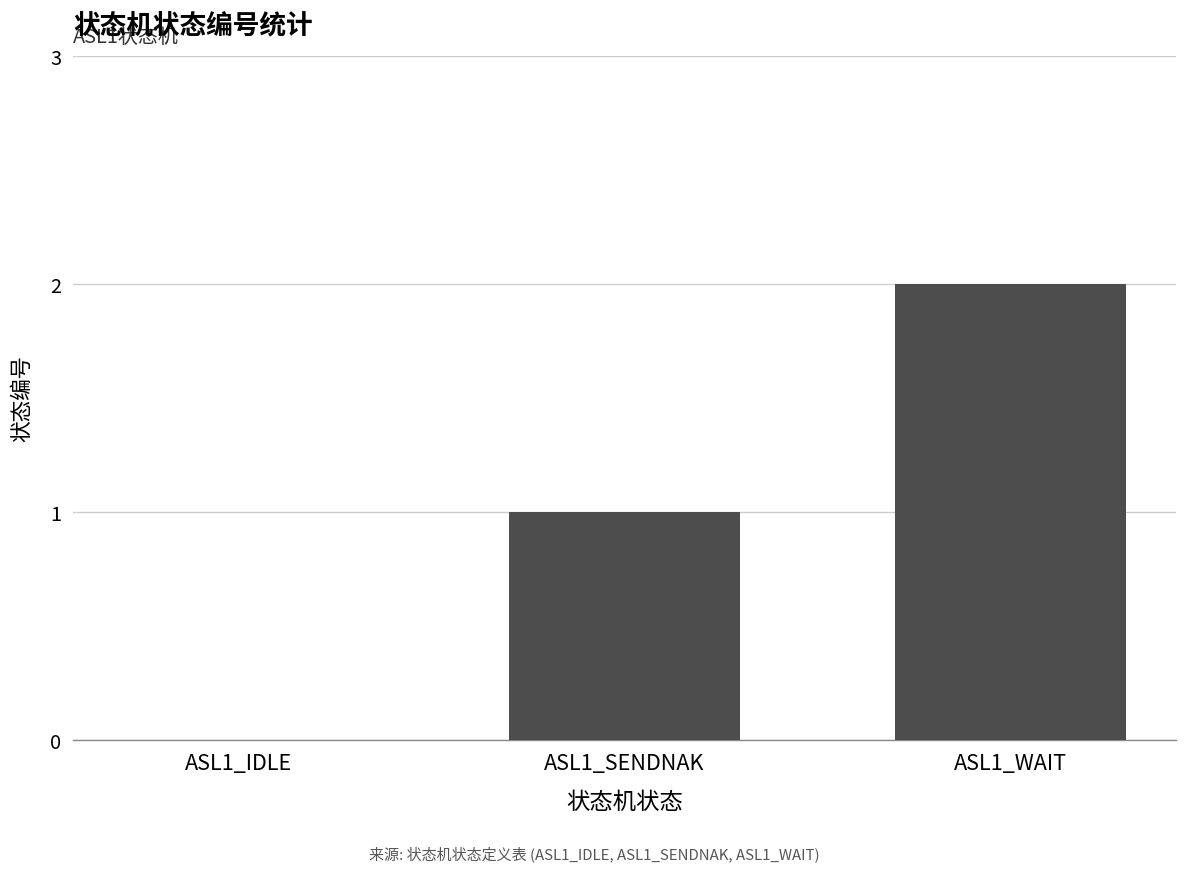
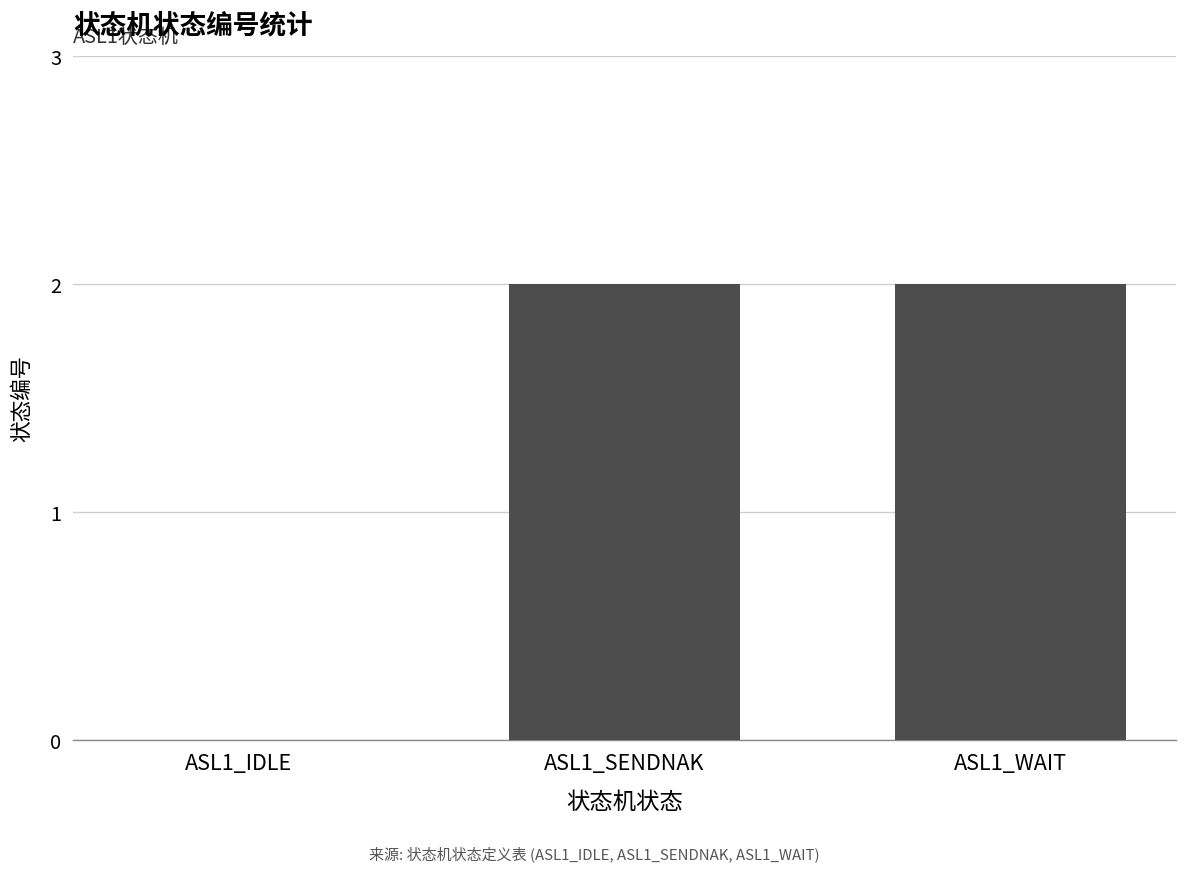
ASL1_SENDNAK: 1 -> 2
